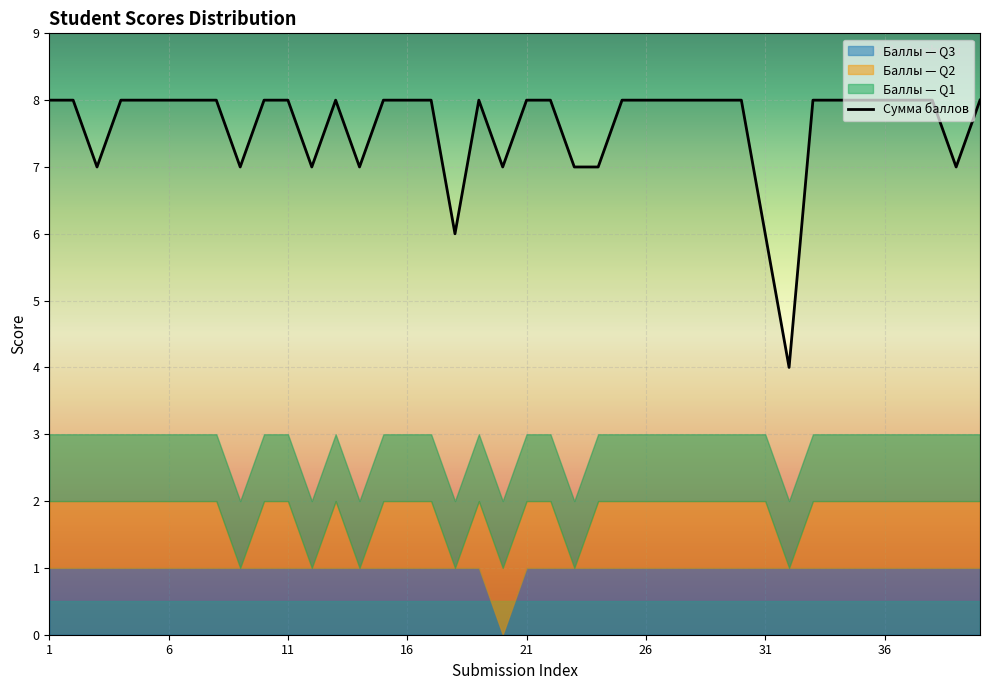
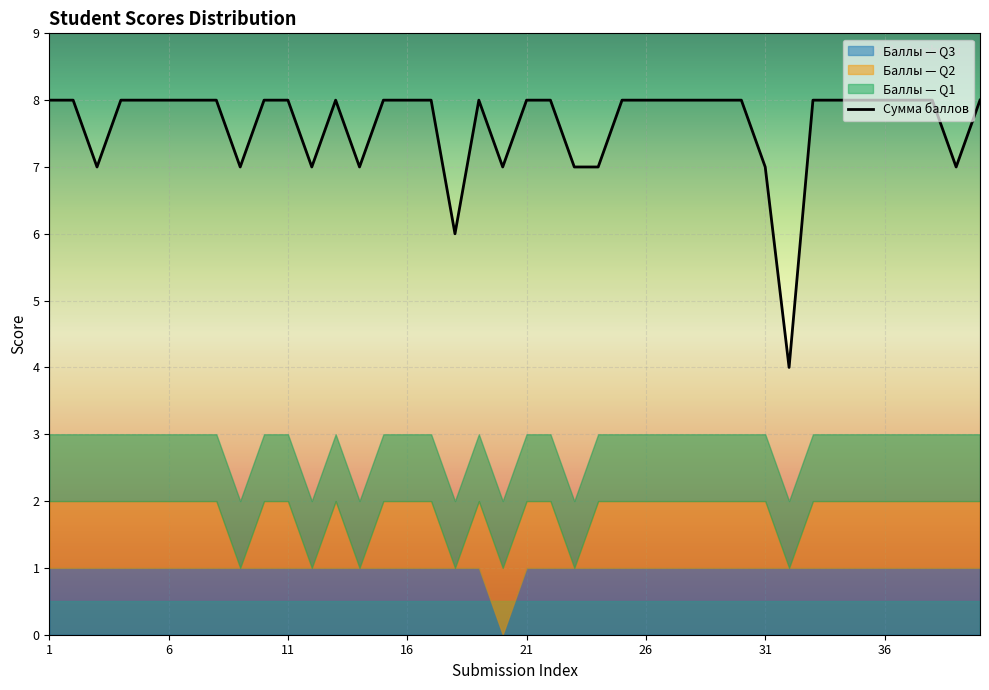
Сумма баллов, 31: 6 -> 7
